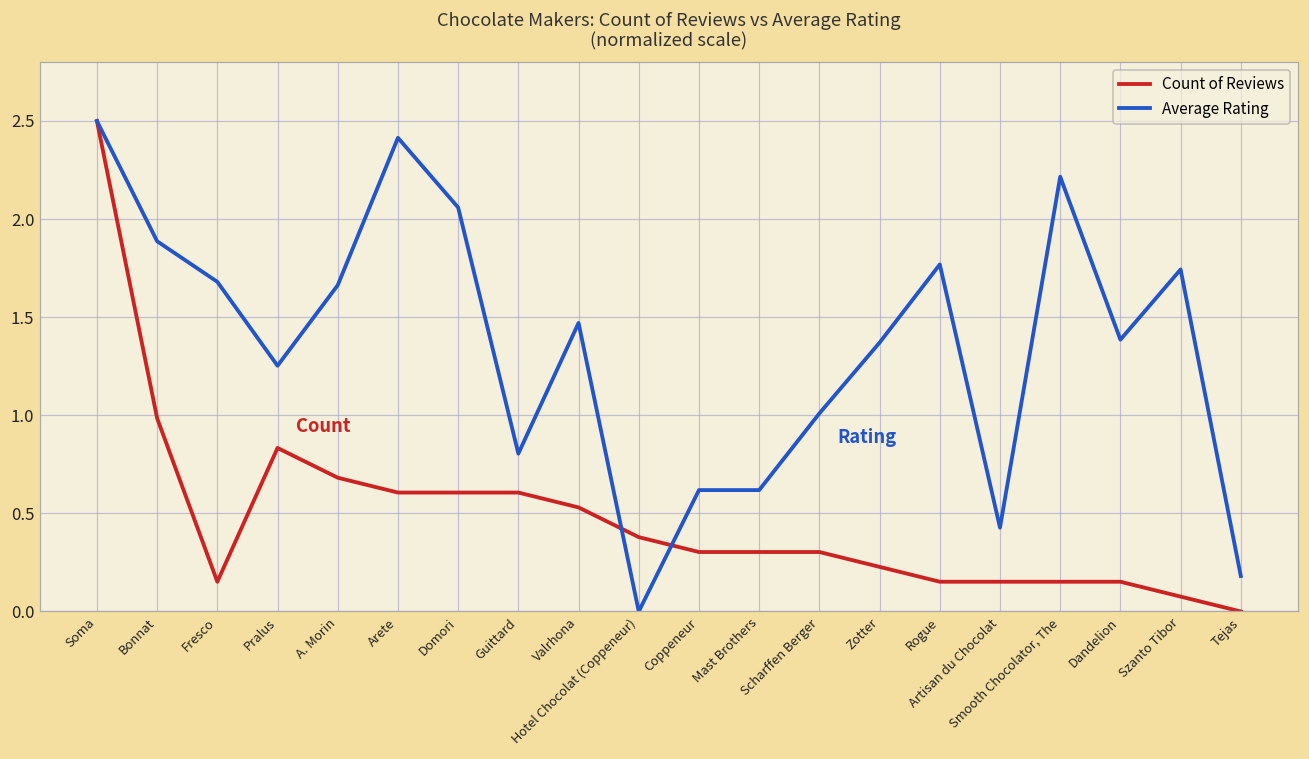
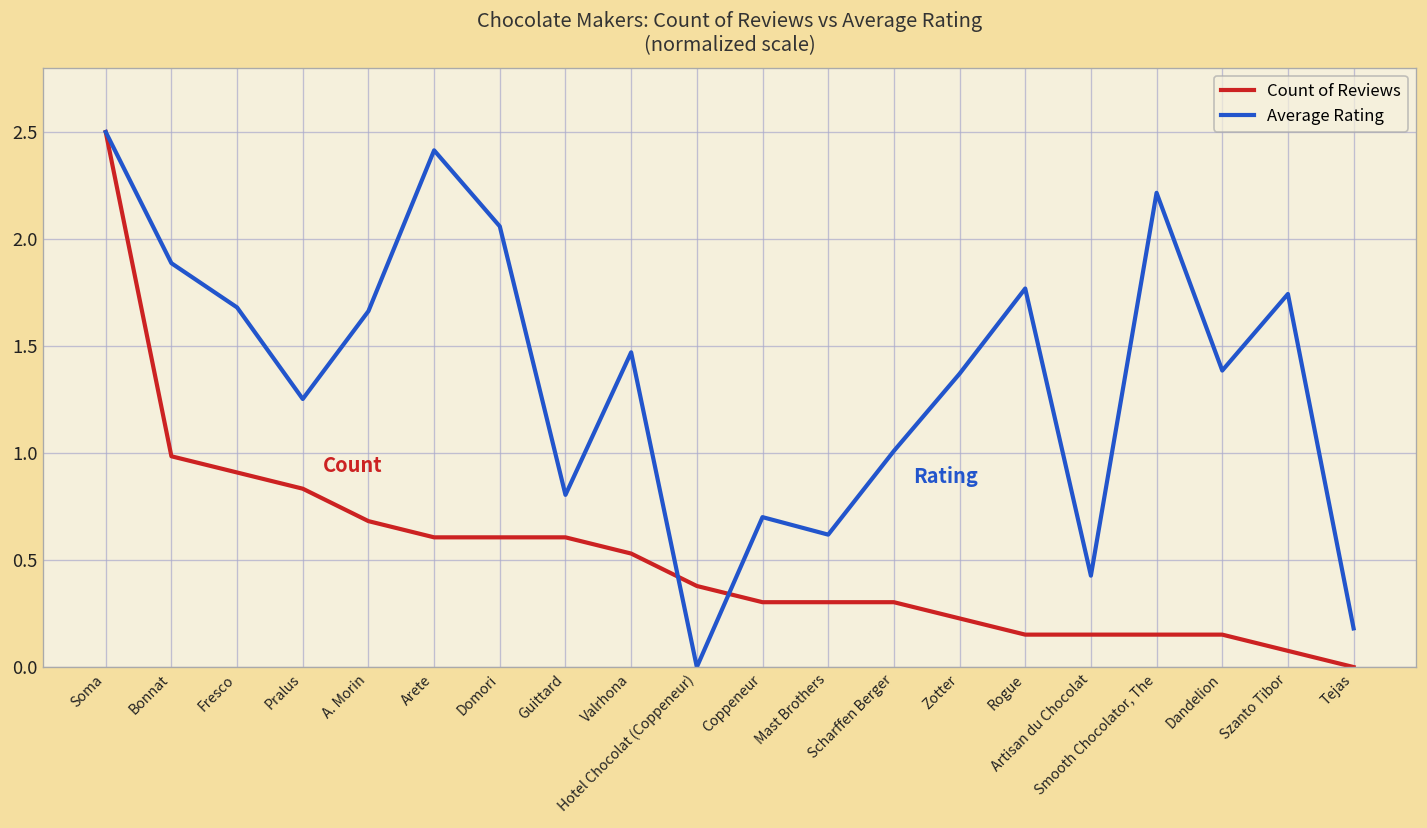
Count of Reviews, Fresco: 0.15 -> 0.91
Average Rating, Coppeneur: 0.62 -> 0.70
